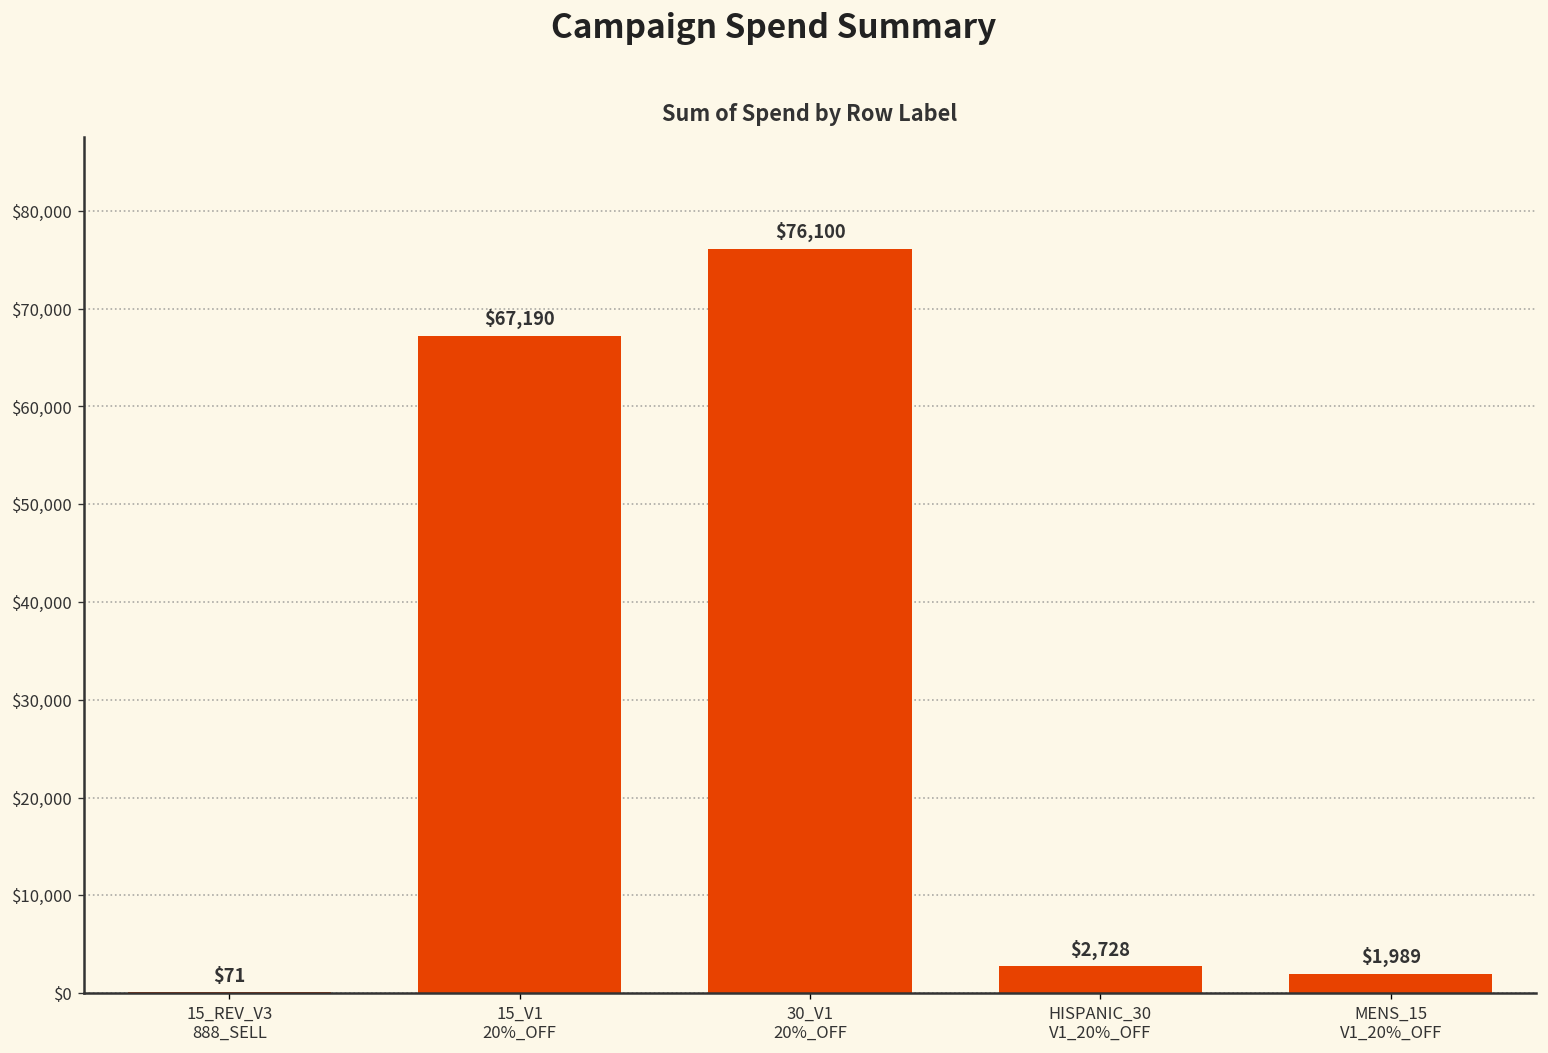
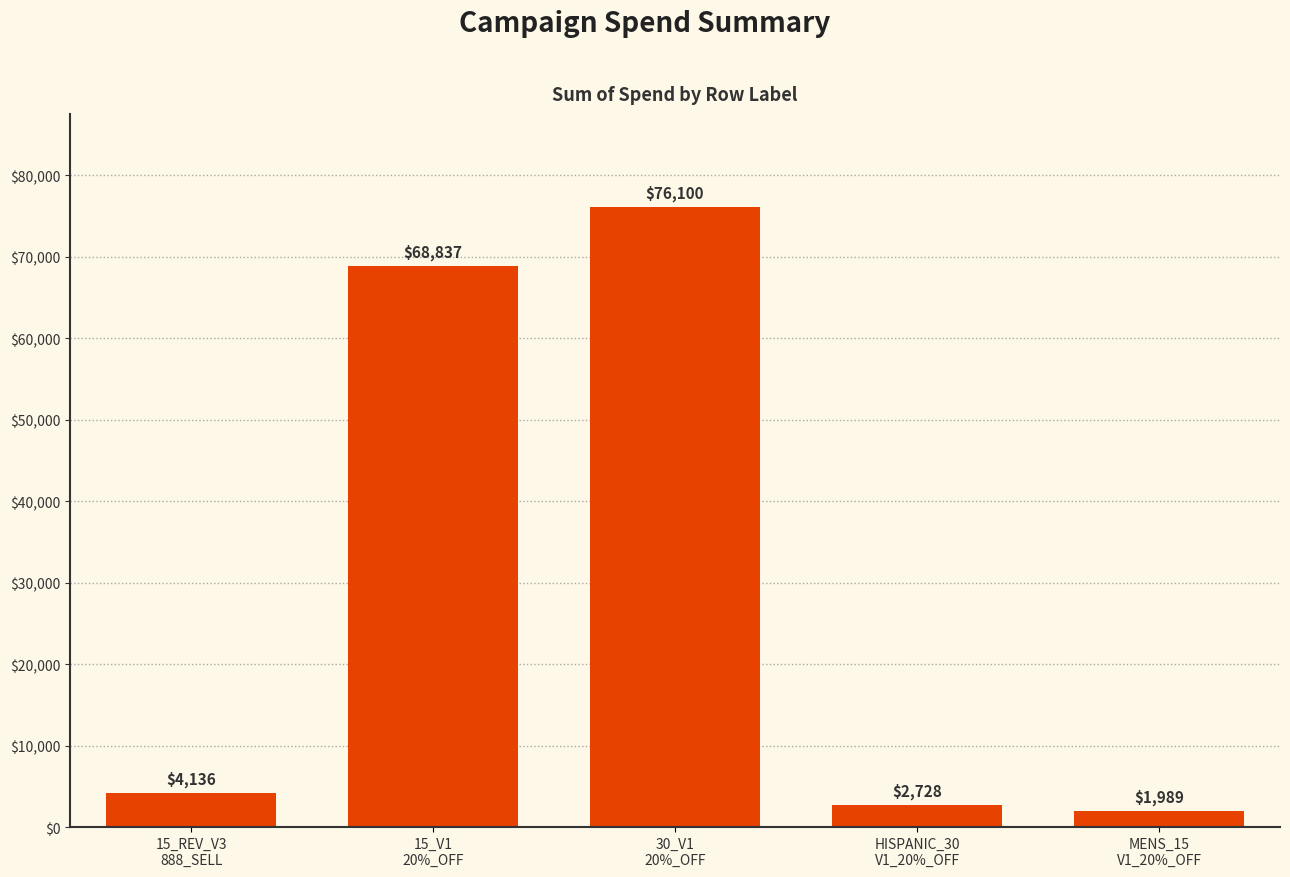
15_REV_V3 888_SELL: $71 -> $4,136
15_V1 20%_OFF: $67,190 -> $68,837
